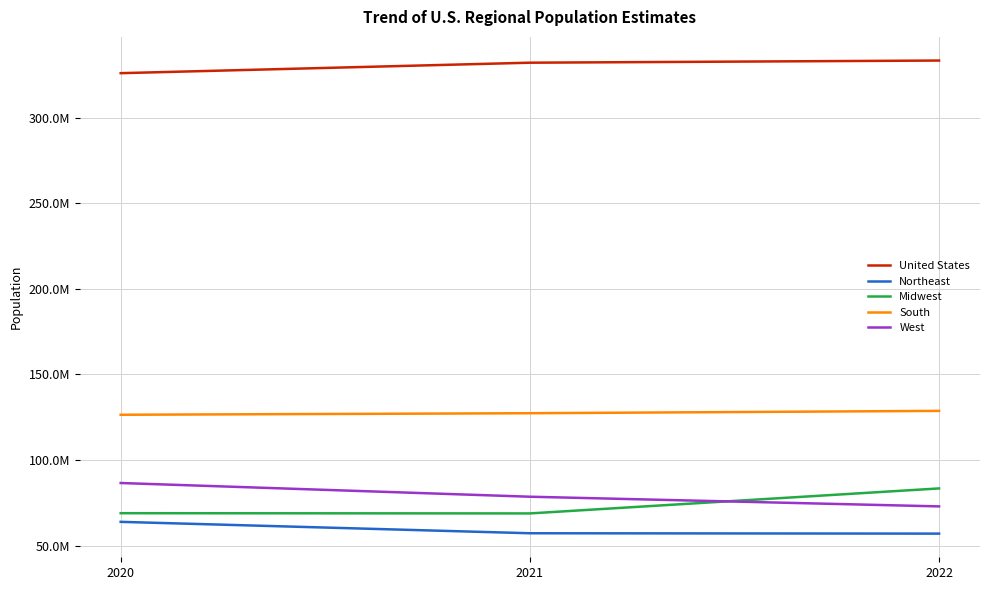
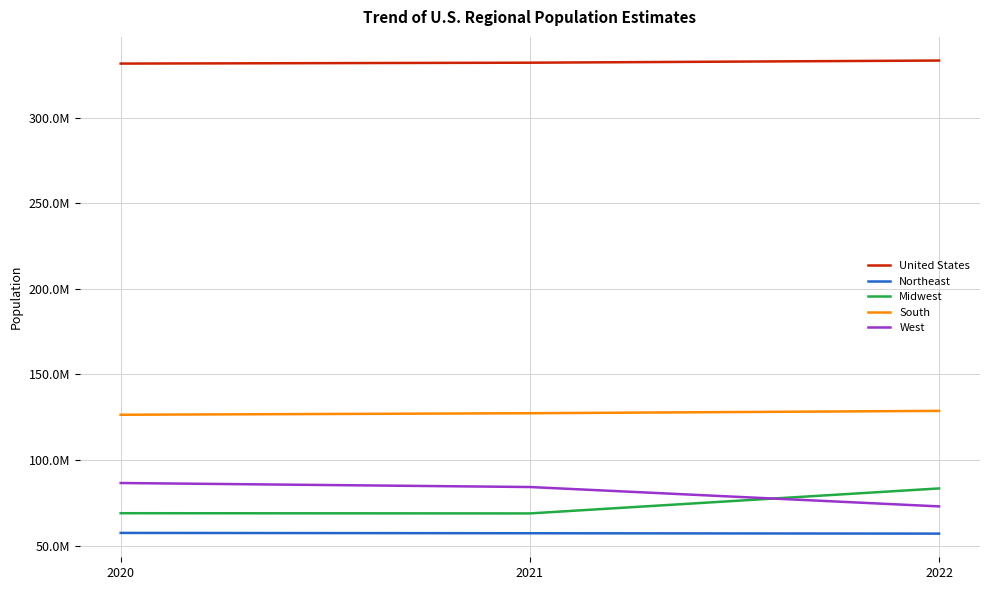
United States, 2020: 326000000 -> 332000000
Northeast, 2020: 64000000 -> 57000000
West, 2021: 79000000 -> 84000000
